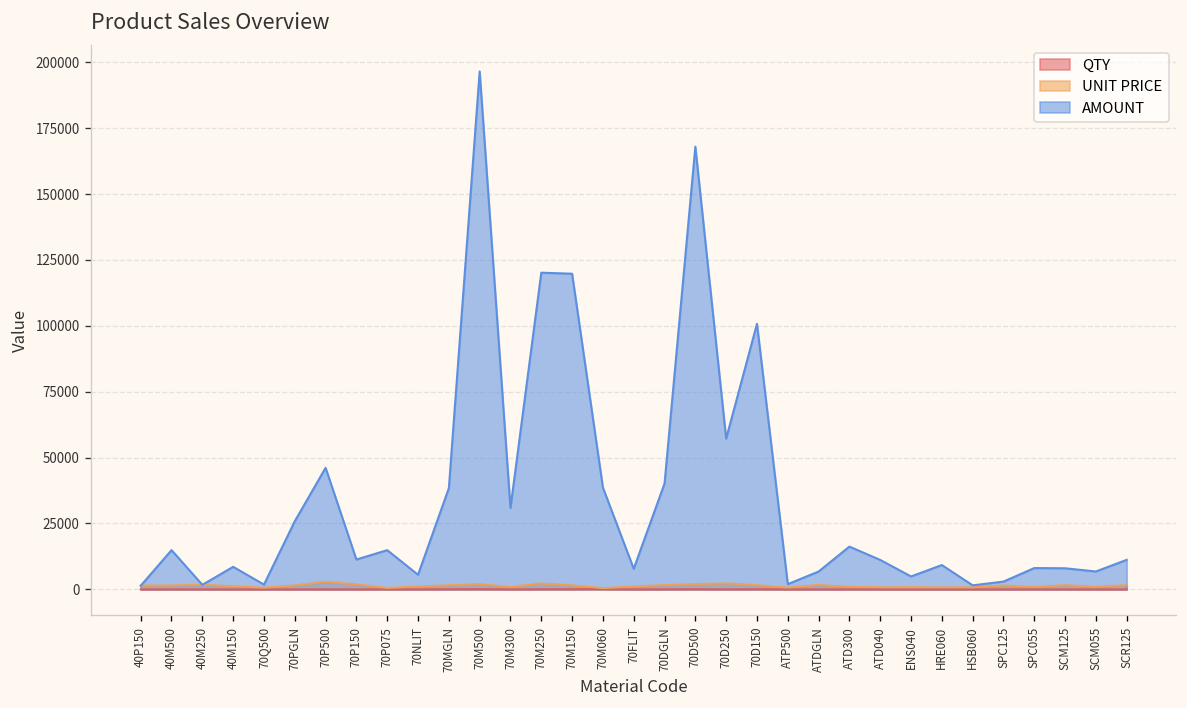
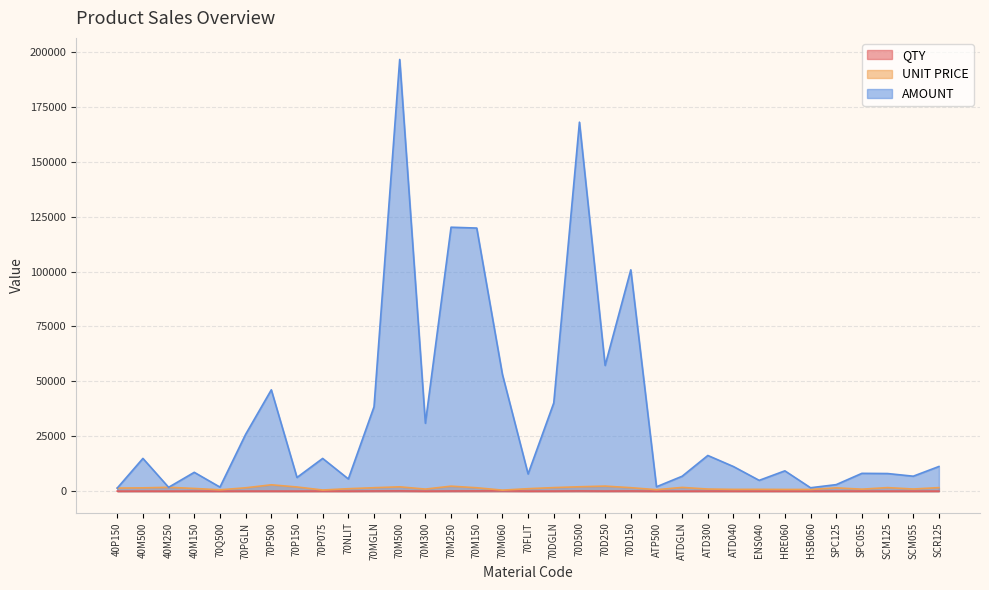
AMOUNT, 70P150: 11000 -> 6000
AMOUNT, 70M060: 39000 -> 53000
